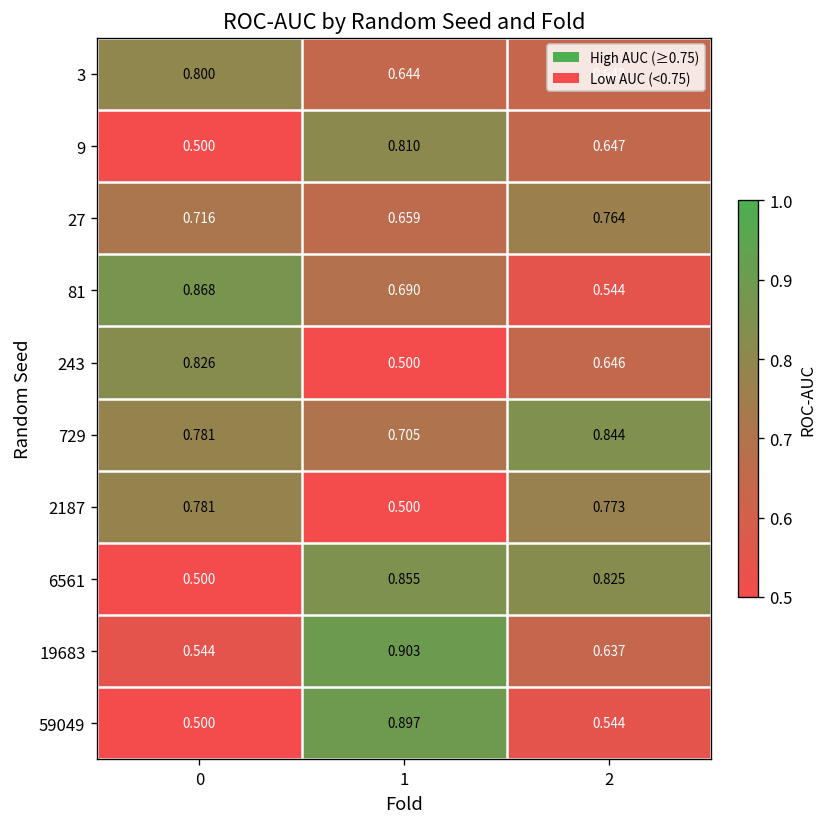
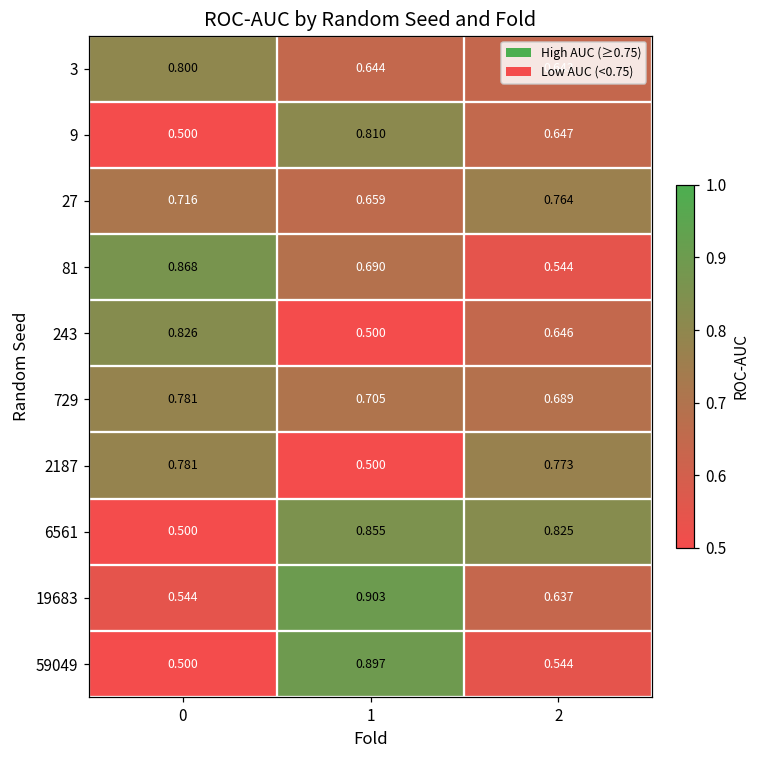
729, 2: 0.844 -> 0.689
